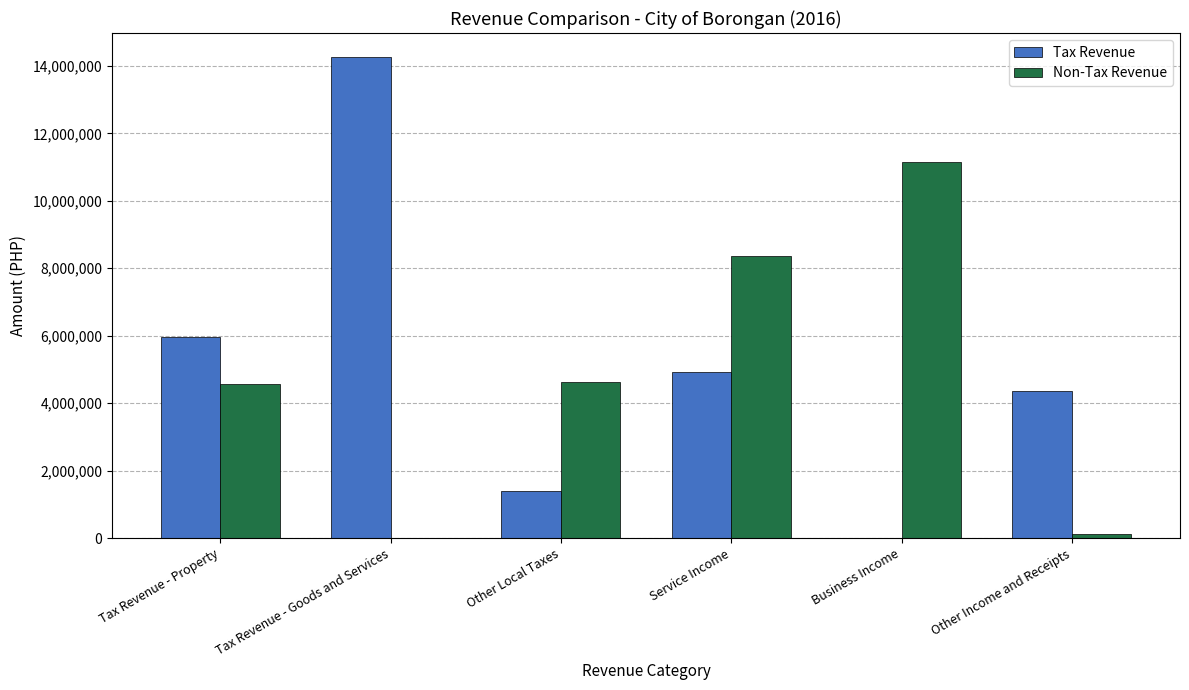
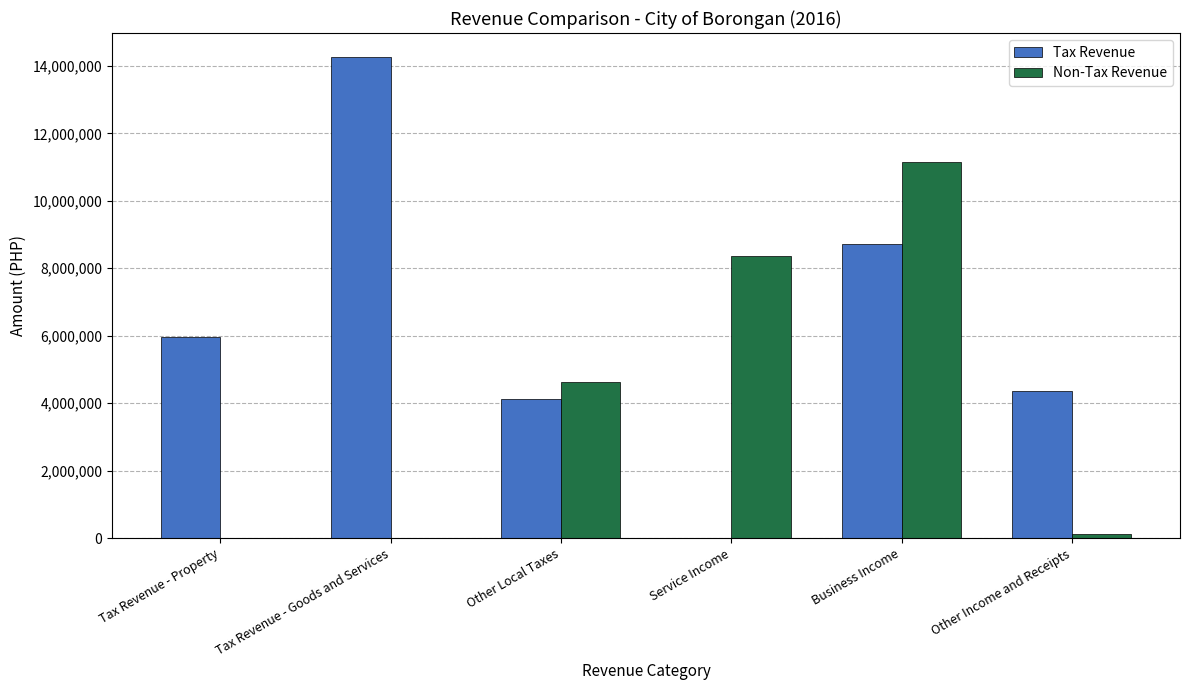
Non-Tax Revenue, Tax Revenue - Property: 4,600,000 -> 0
Tax Revenue, Other Local Taxes: 1,400,000 -> 4,100,000
Tax Revenue, Service Income: 4,900,000 -> 0
Tax Revenue, Business Income: 0 -> 8,700,000
